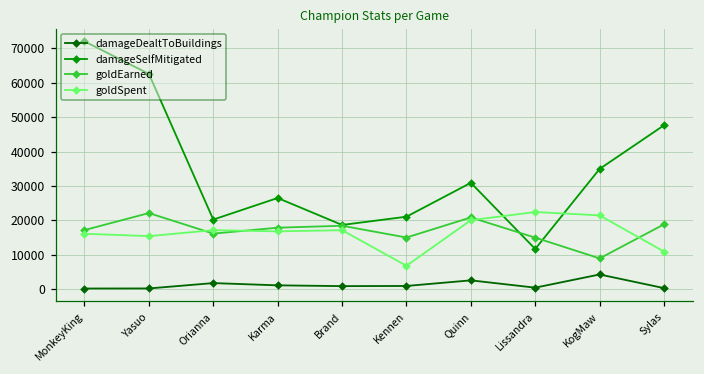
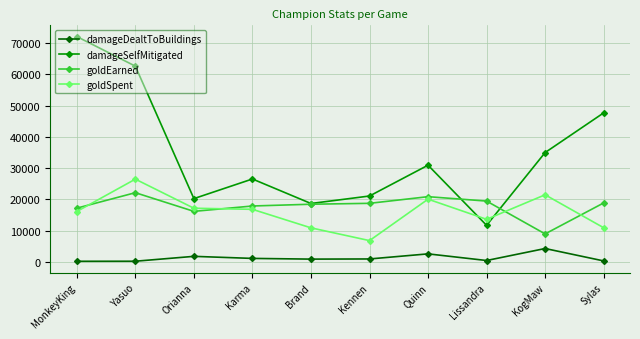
goldSpent, Yasuo: 15000 -> 26000
goldSpent, Brand: 17000 -> 11000
goldEarned, Kennen: 15000 -> 19000
goldEarned, Lissandra: 15000 -> 19000
goldSpent, Lissandra: 22000 -> 14000
